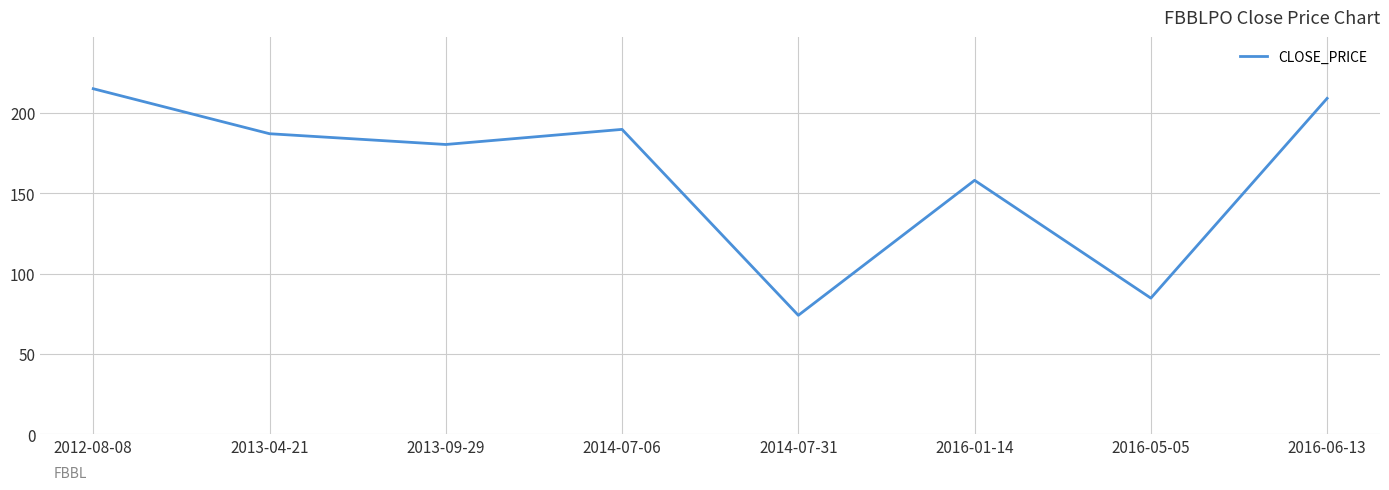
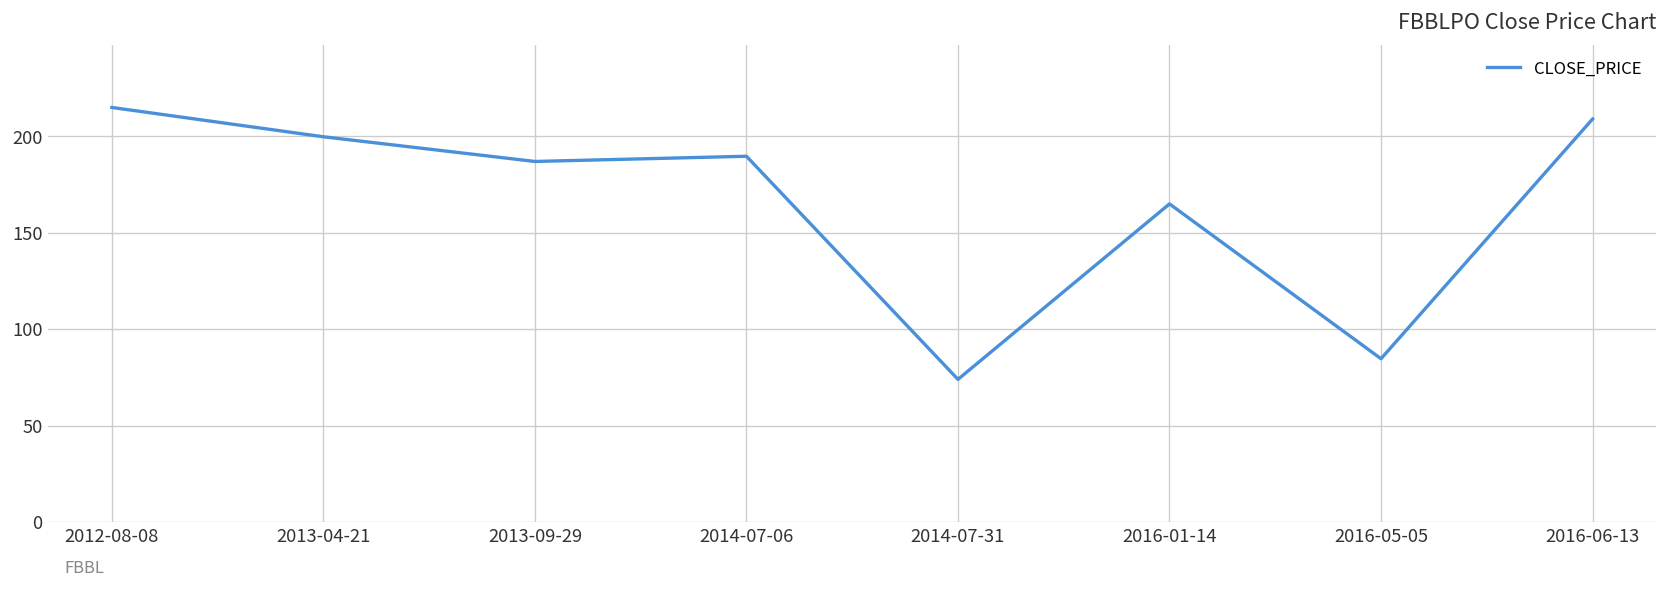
2013-04-21: 187 -> 200
2013-09-29: 180 -> 187
2016-01-14: 158 -> 165
